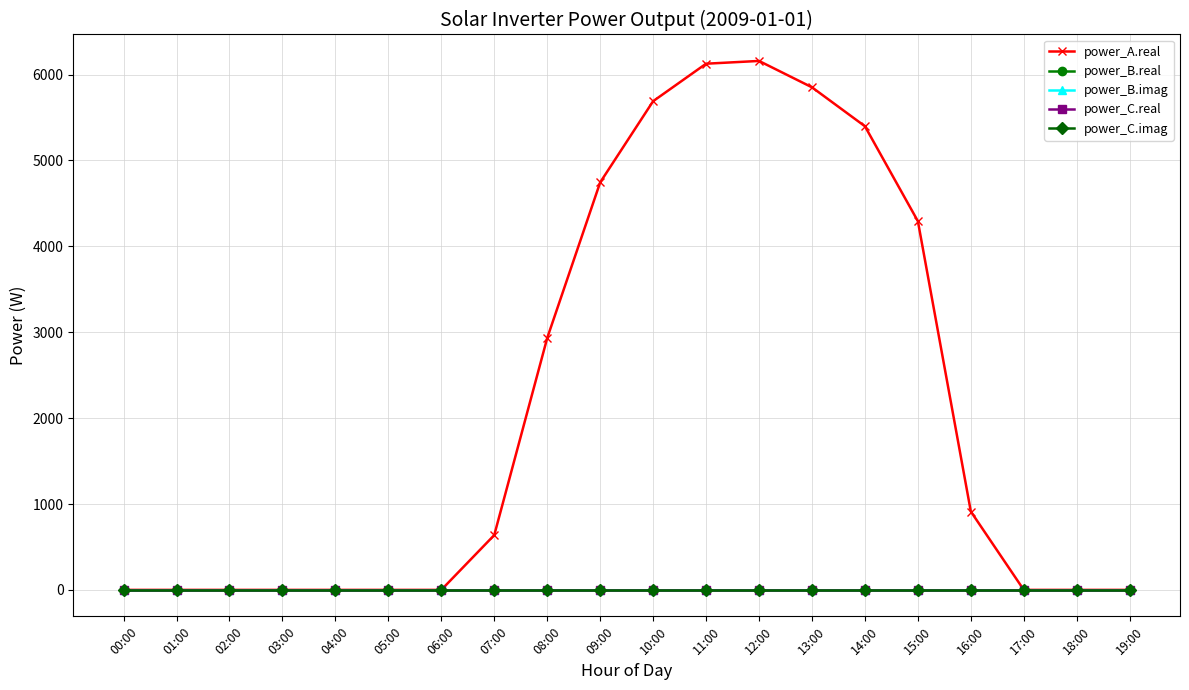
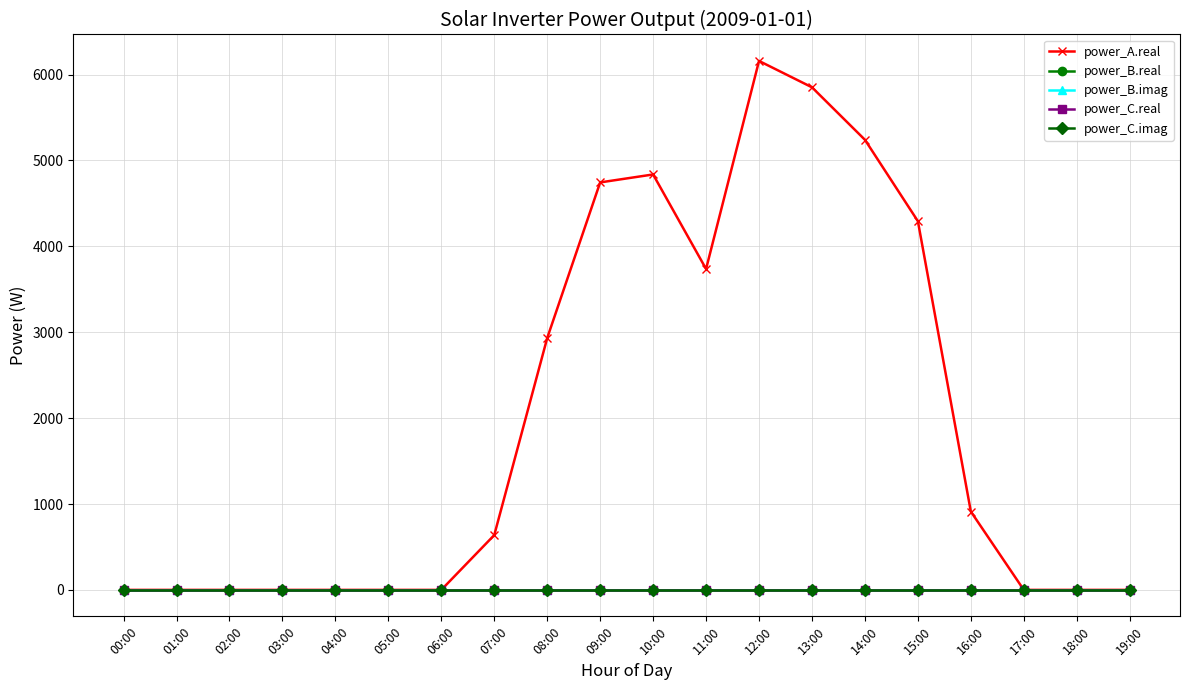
power_A.real, 10:00: 5700 -> 4800
power_A.real, 11:00: 6100 -> 3700
power_A.real, 14:00: 5400 -> 5200
